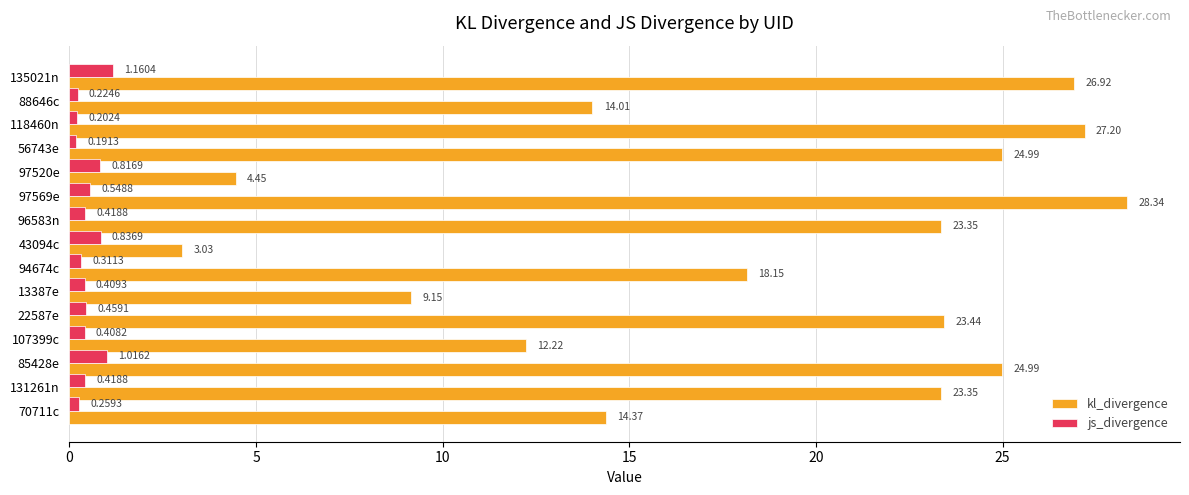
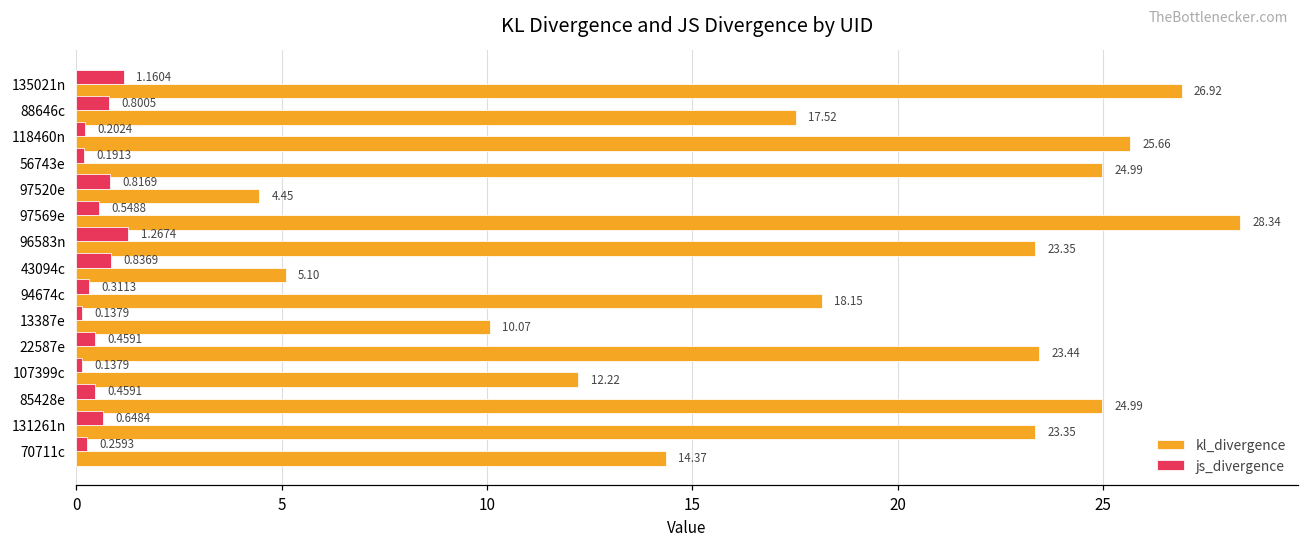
js_divergence, 88646c: 0.2246 -> 0.8005
kl_divergence, 88646c: 14.01 -> 17.52
kl_divergence, 118460n: 27.20 -> 25.66
js_divergence, 96583n: 0.4188 -> 1.2674
kl_divergence, 43094c: 3.03 -> 5.10
js_divergence, 13387e: 0.4093 -> 0.1379
kl_divergence, 13387e: 9.15 -> 10.07
js_divergence, 107399c: 0.4082 -> 0.1379
js_divergence, 85428e: 1.0162 -> 0.4591
js_divergence, 131261n: 0.4188 -> 0.6484
